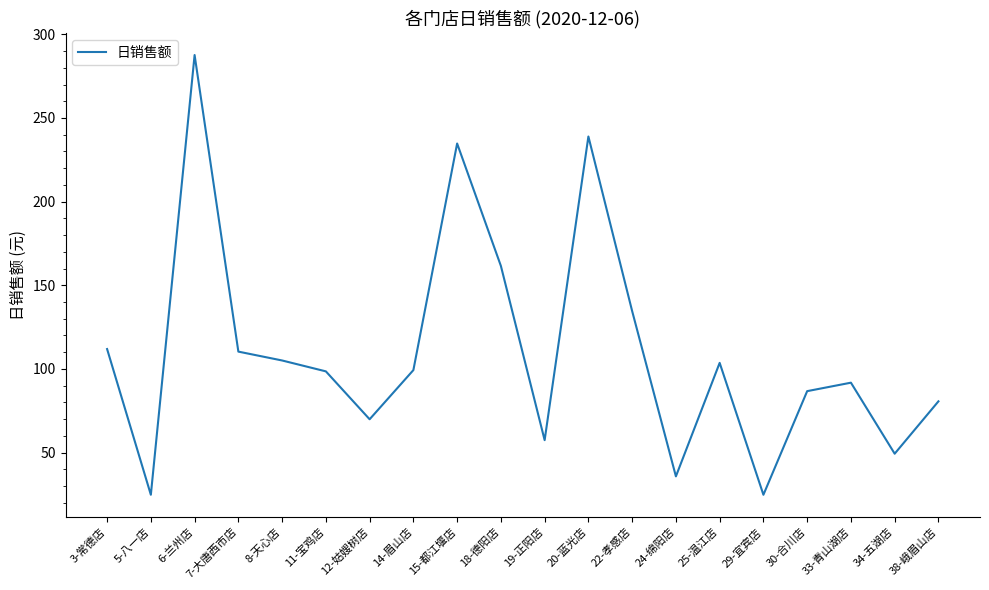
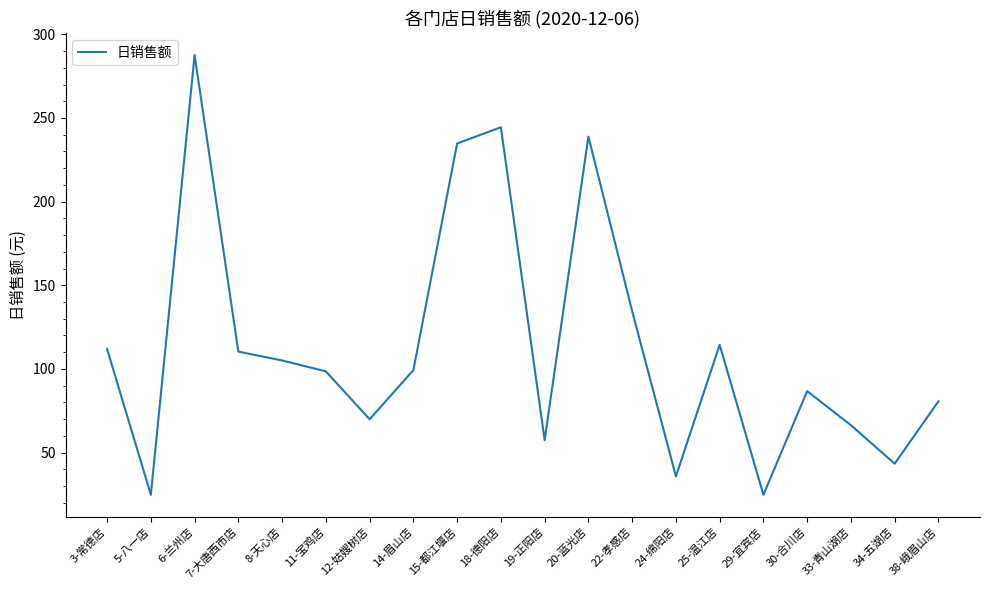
18-德阳店: 162 -> 244
25-温江店: 104 -> 114
33-青山湖店: 92 -> 66
34-五湖店: 49 -> 43
